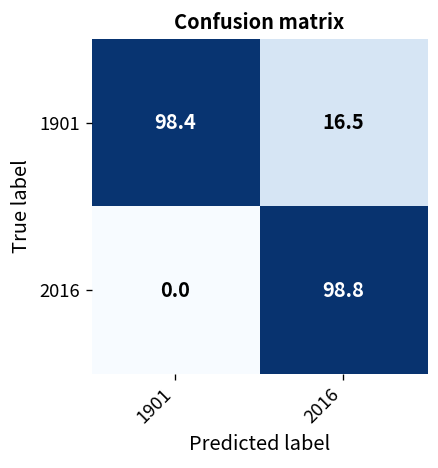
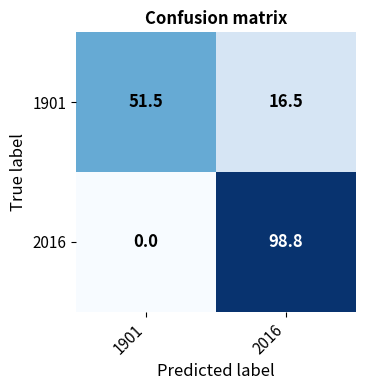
1901, 1901: 98.4 -> 51.5
